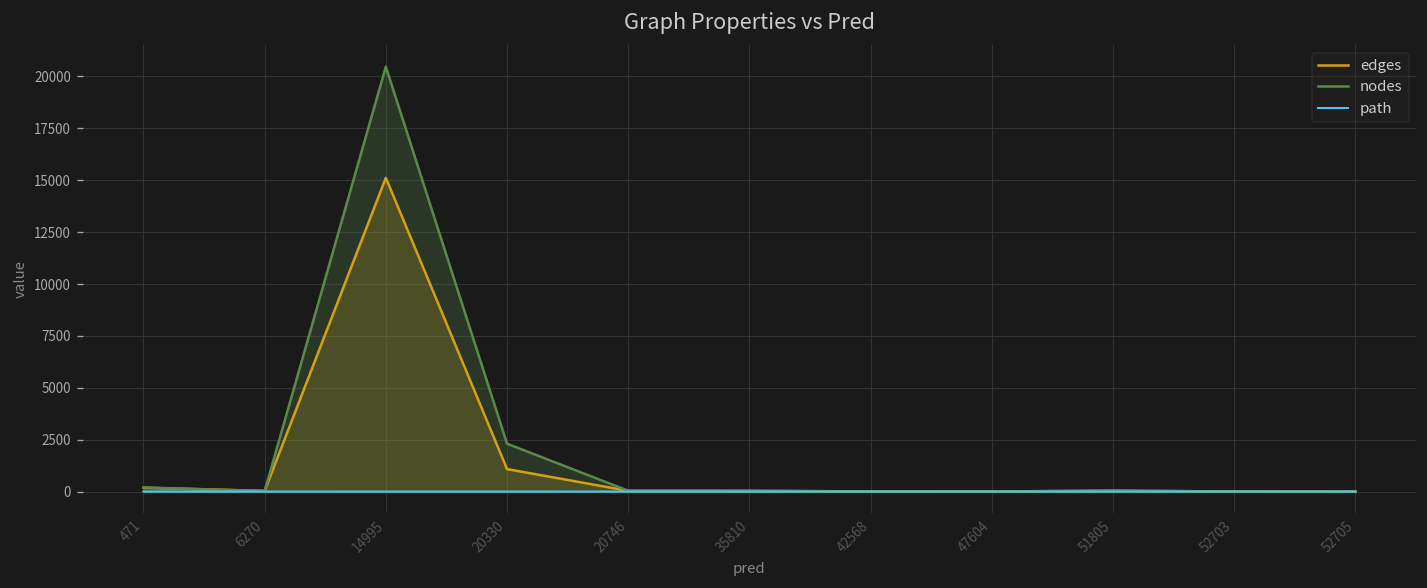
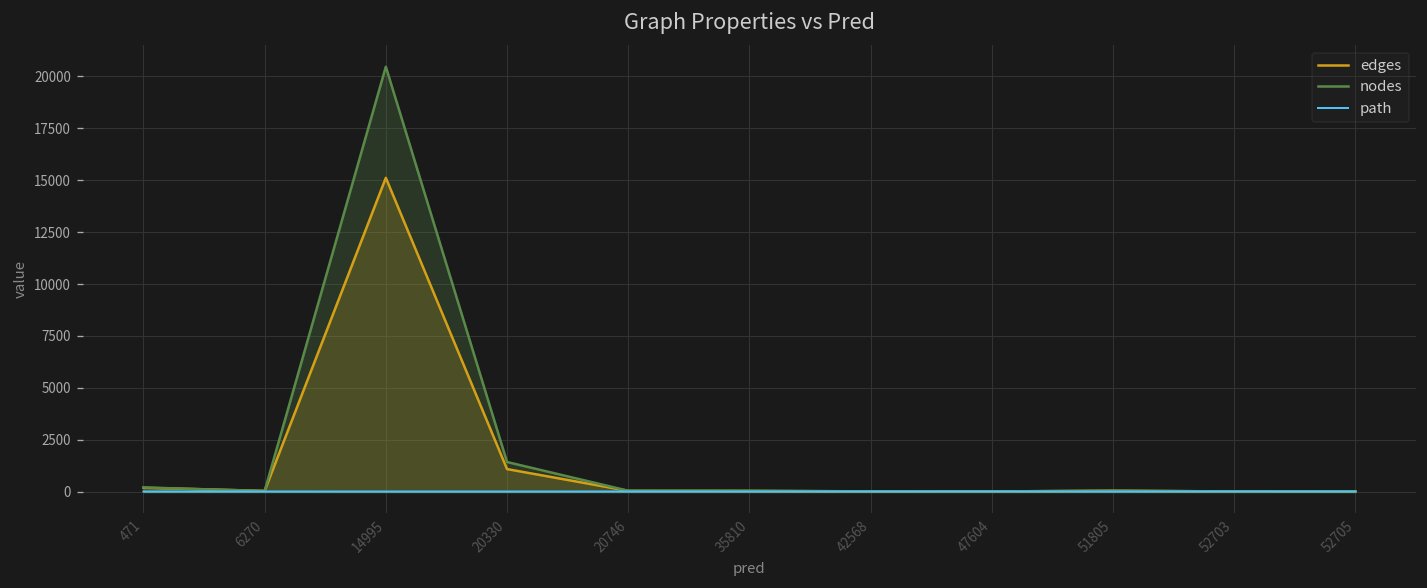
nodes, 20330: 2300 -> 1400
